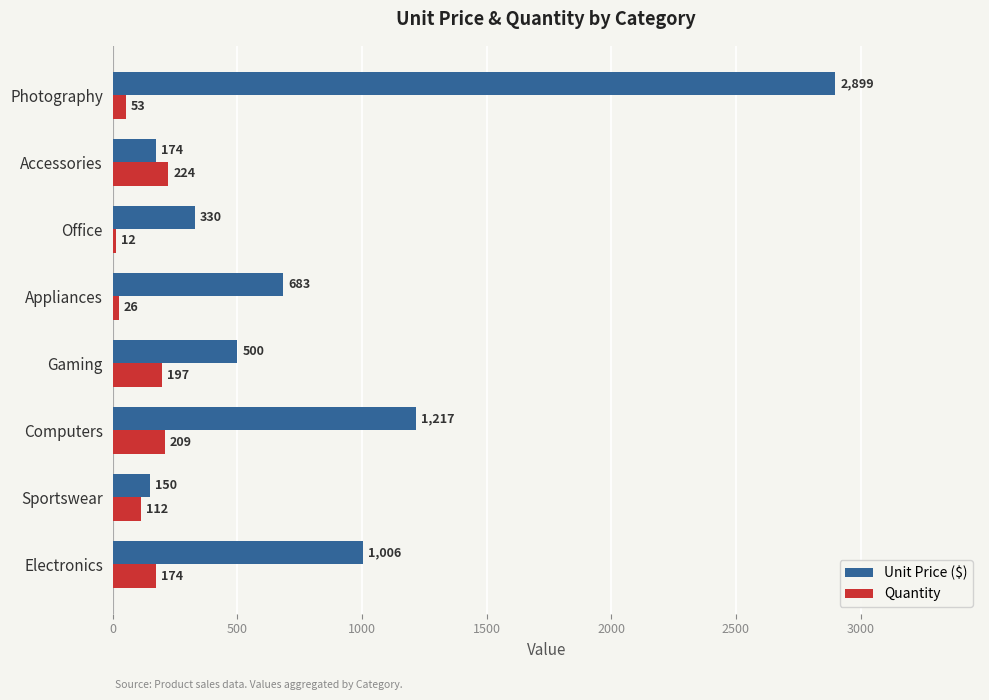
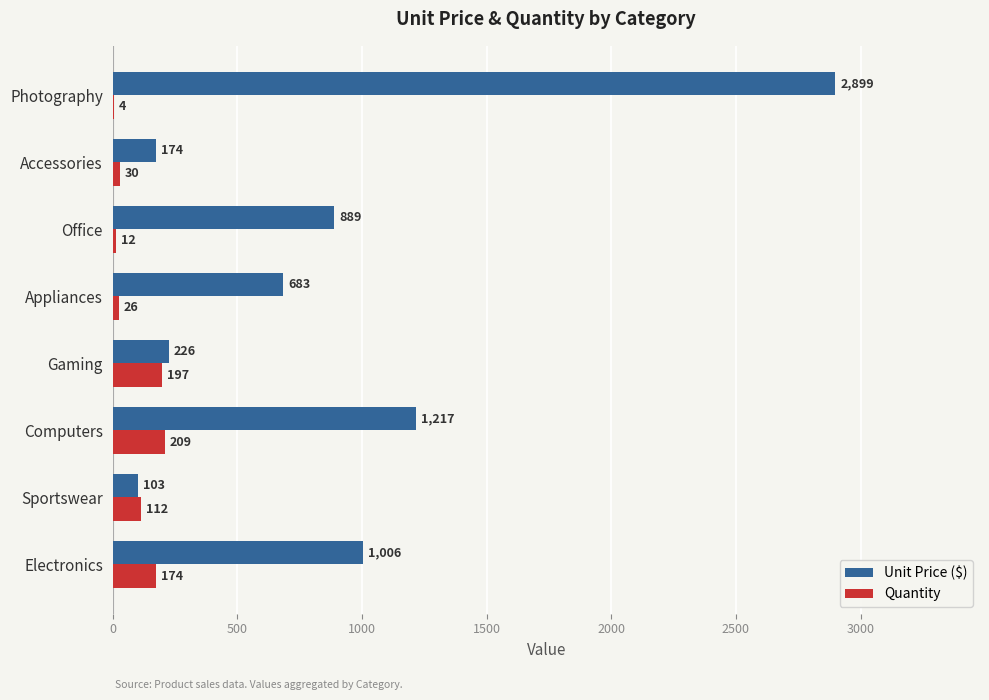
Quantity, Photography: 53 -> 4
Quantity, Accessories: 224 -> 30
Unit Price ($), Office: 330 -> 889
Unit Price ($), Gaming: 500 -> 226
Unit Price ($), Sportswear: 150 -> 103
